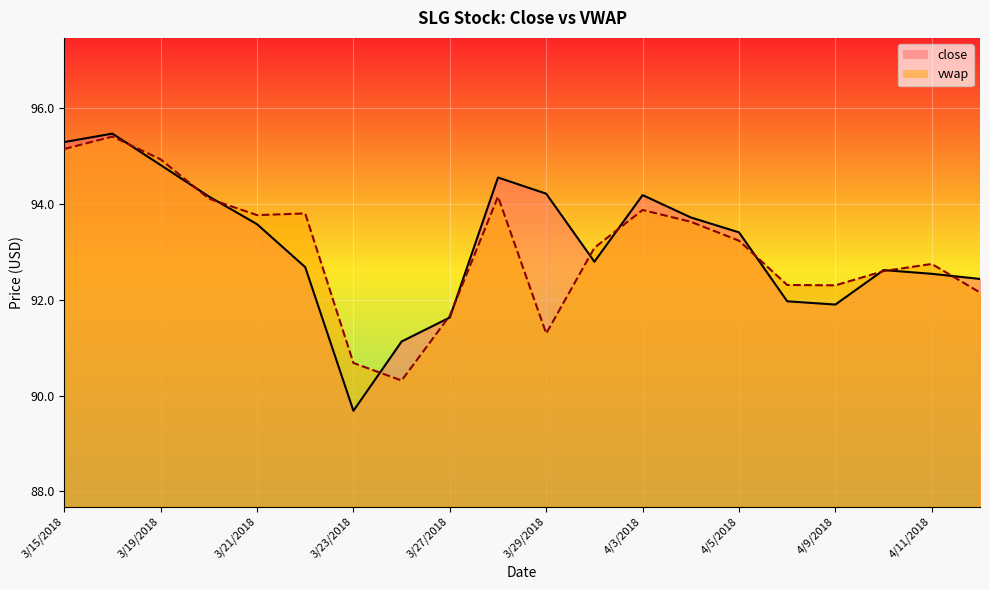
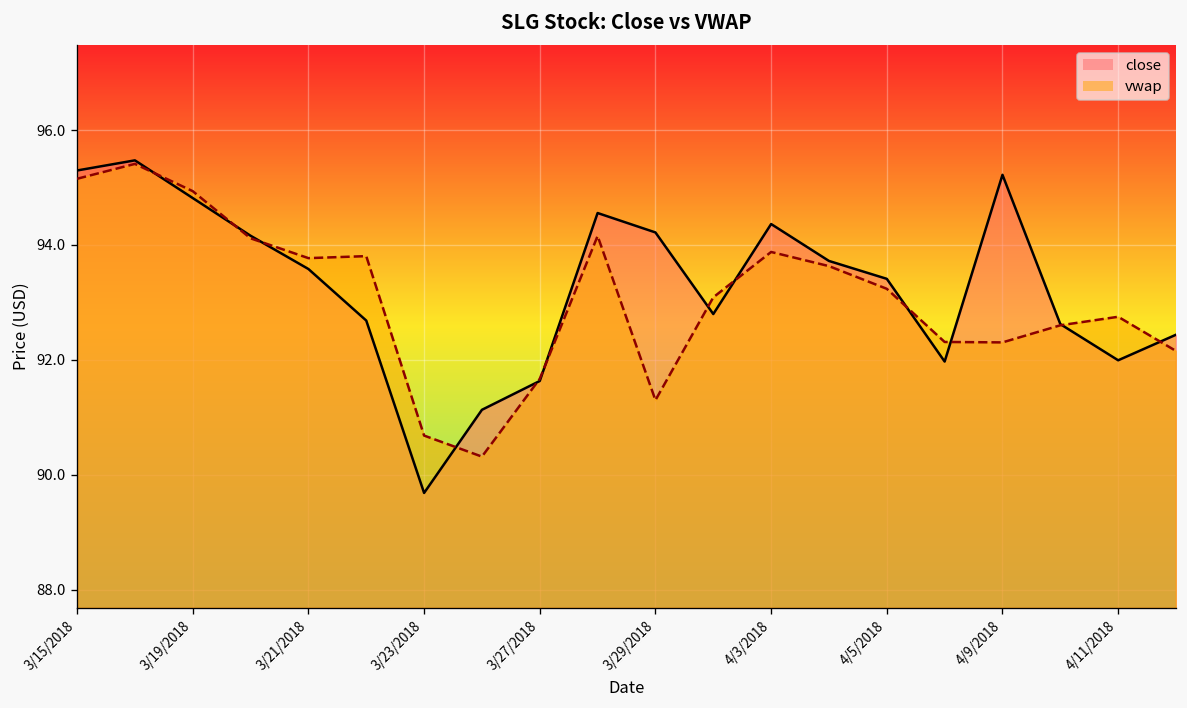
close, 4/3/2018: 94.2 -> 94.4
close, 4/9/2018: 91.9 -> 95.2
close, 4/11/2018: 92.5 -> 92.0
